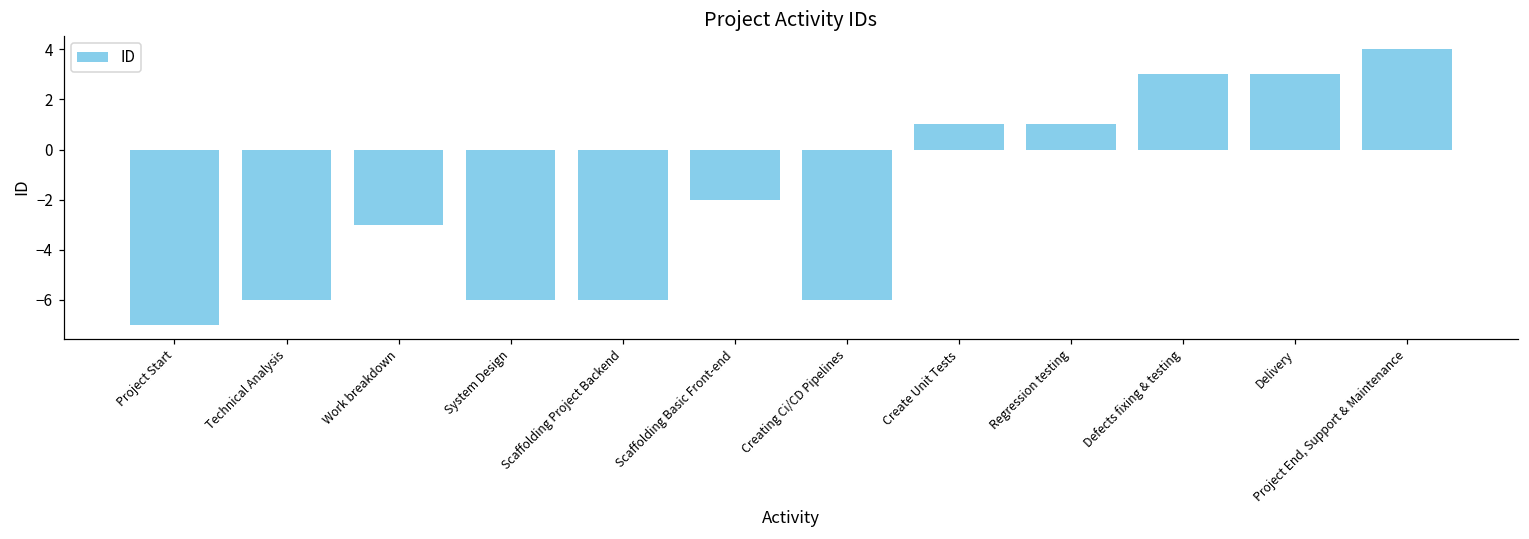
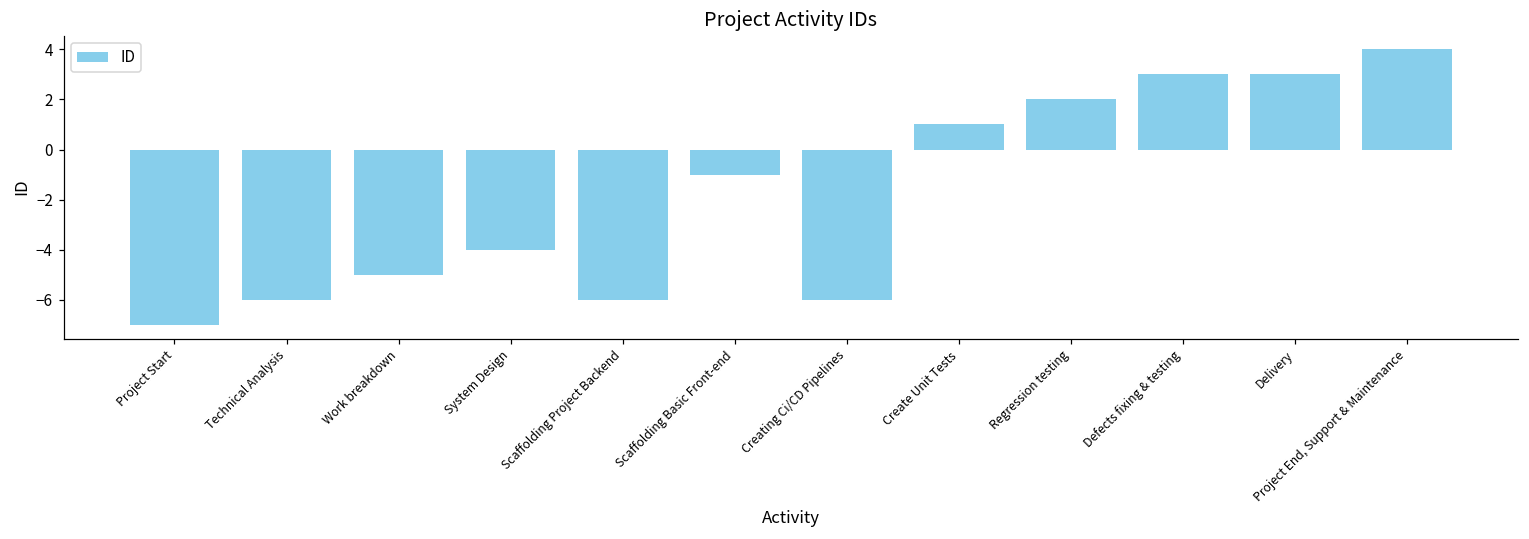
Work breakdown: -3 -> -5
System Design: -6 -> -4
Scaffolding Basic Front-end: -2 -> -1
Regression testing: 1 -> 2
